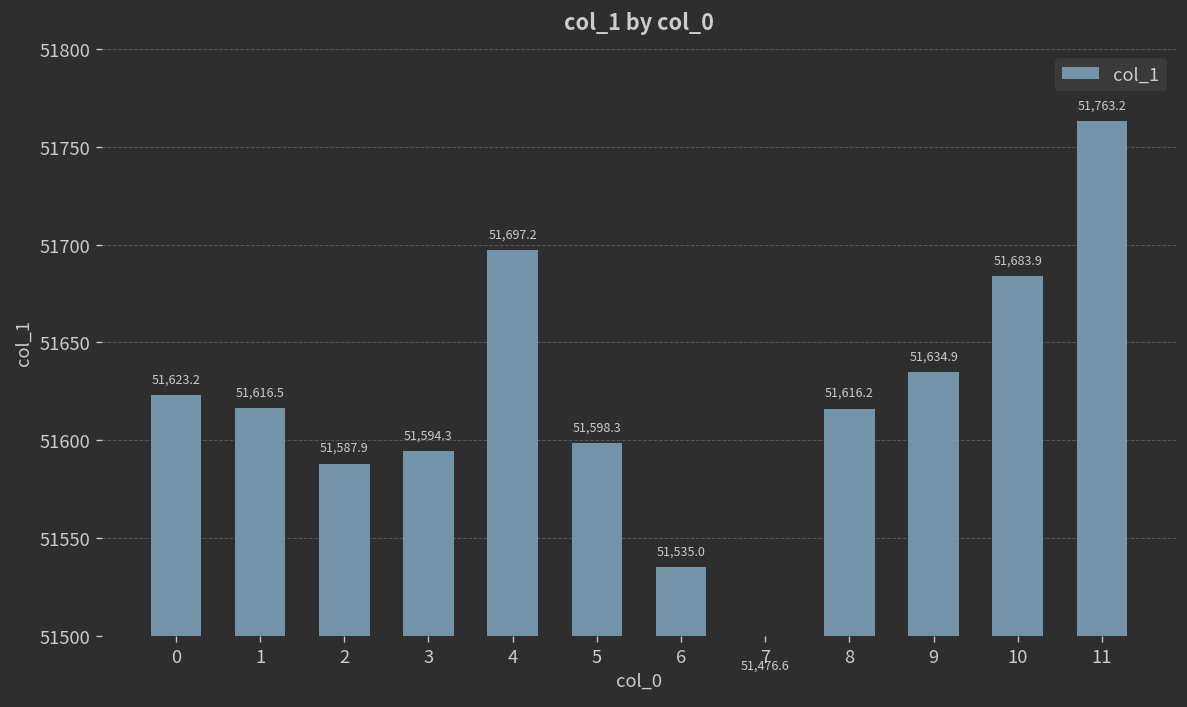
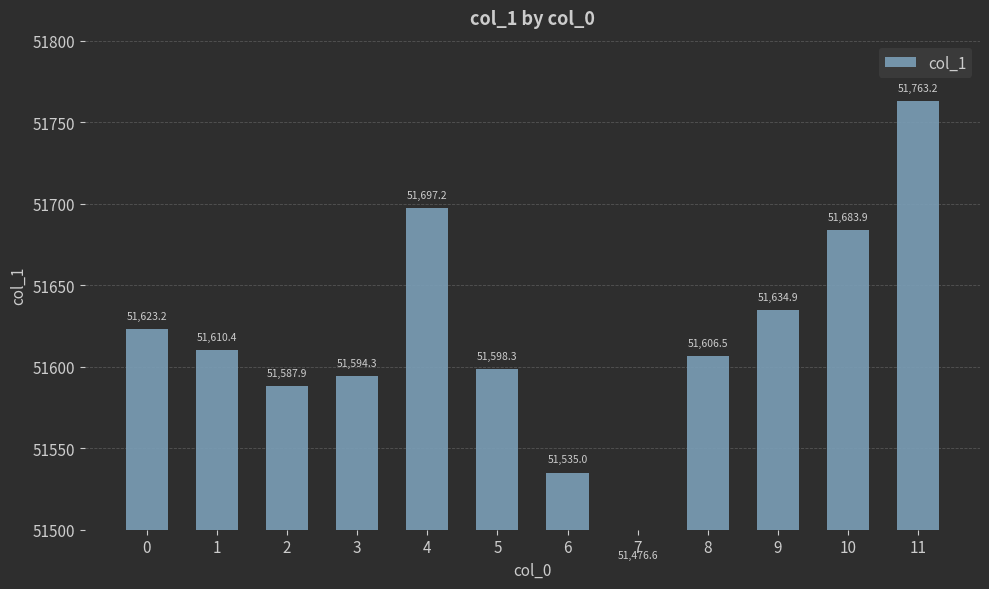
1: 51,616.5 -> 51,610.4
8: 51,616.2 -> 51,606.5
